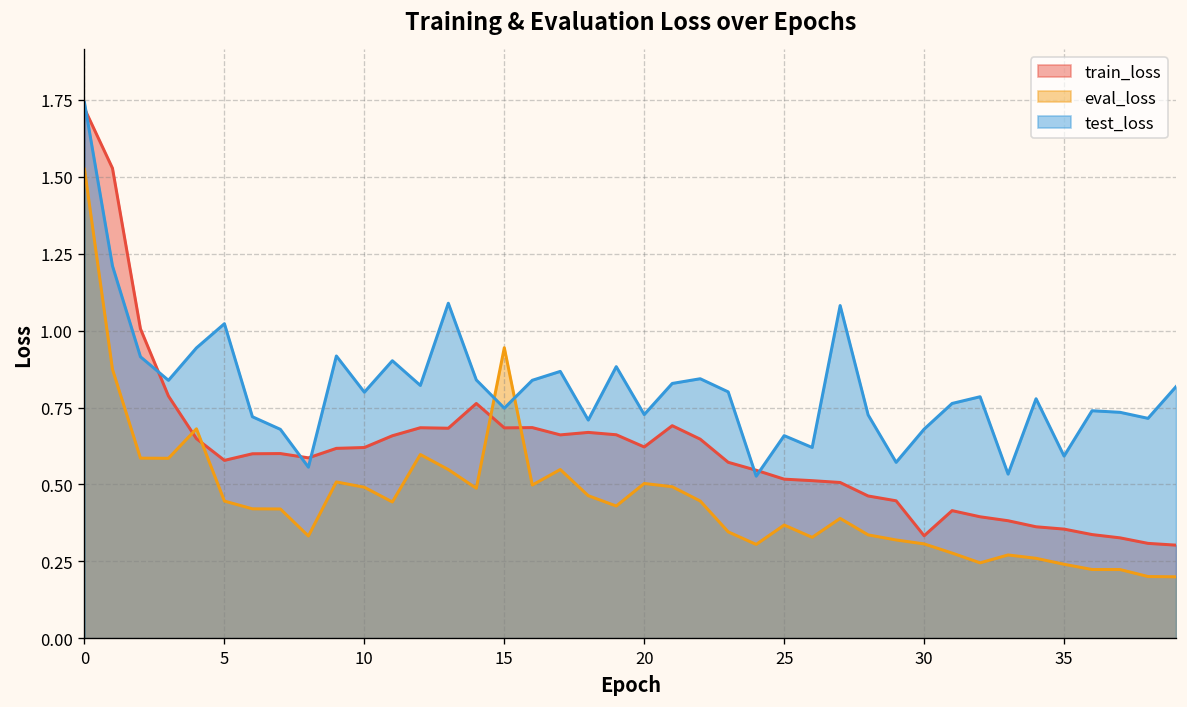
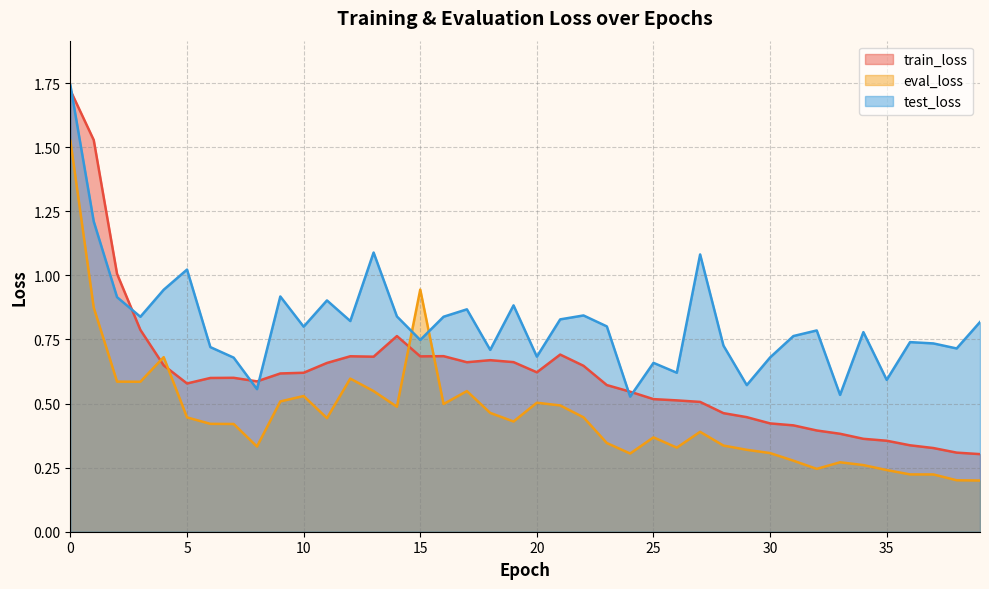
eval_loss, 10: 0.49 -> 0.53
test_loss, 20: 0.73 -> 0.68
train_loss, 30: 0.33 -> 0.42
